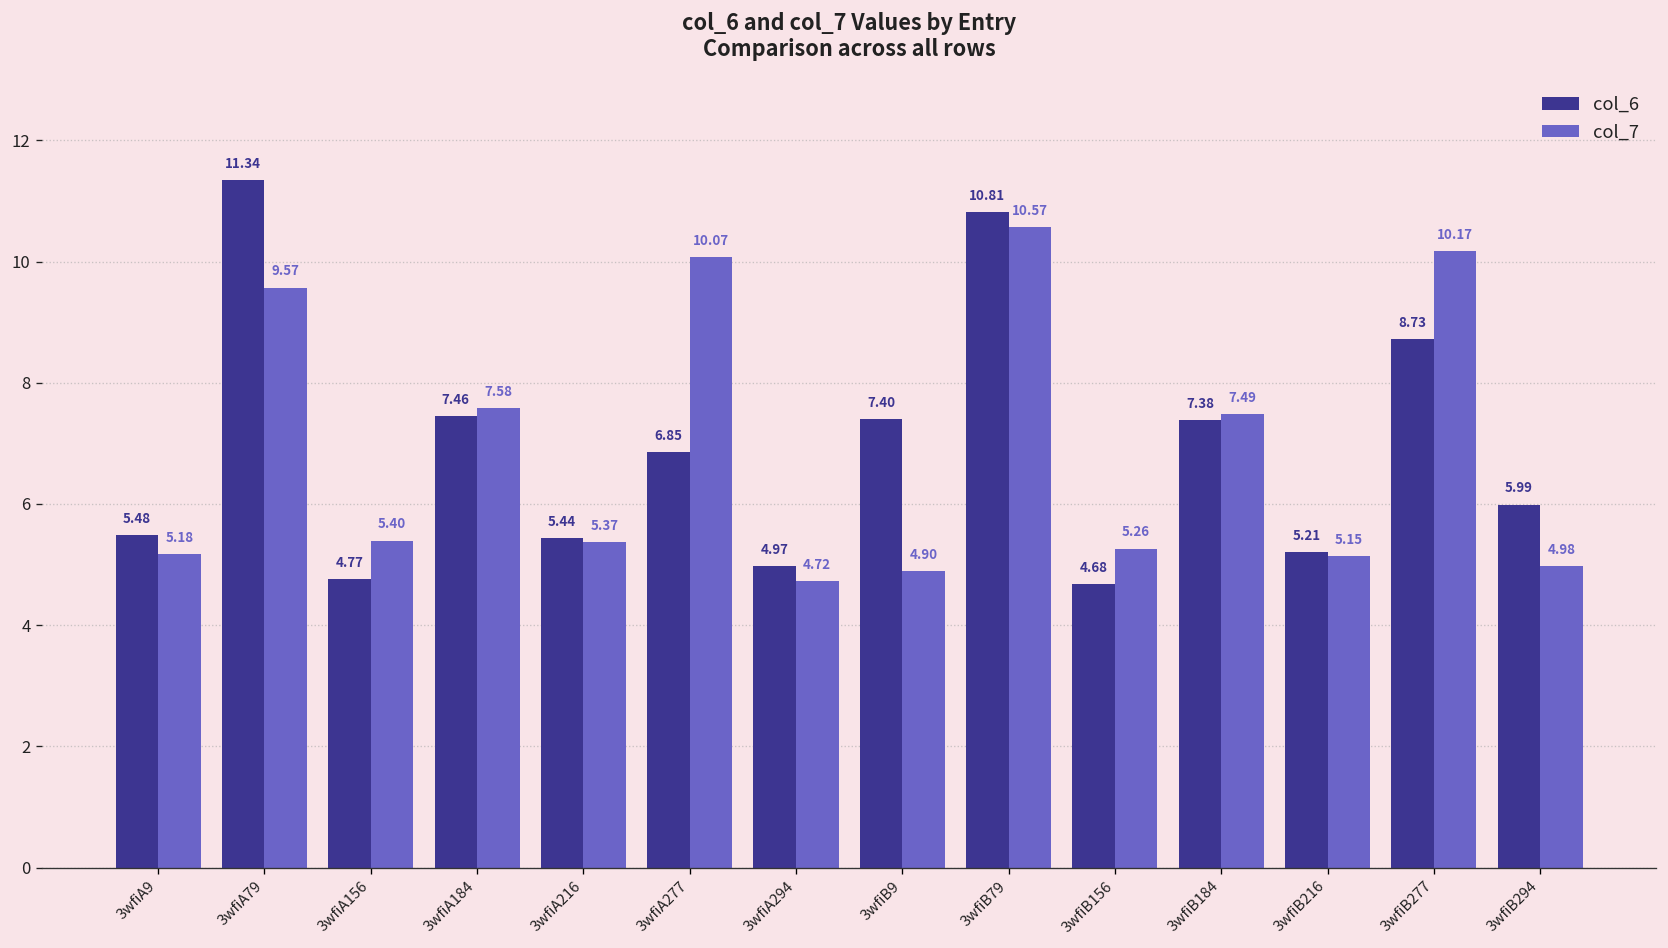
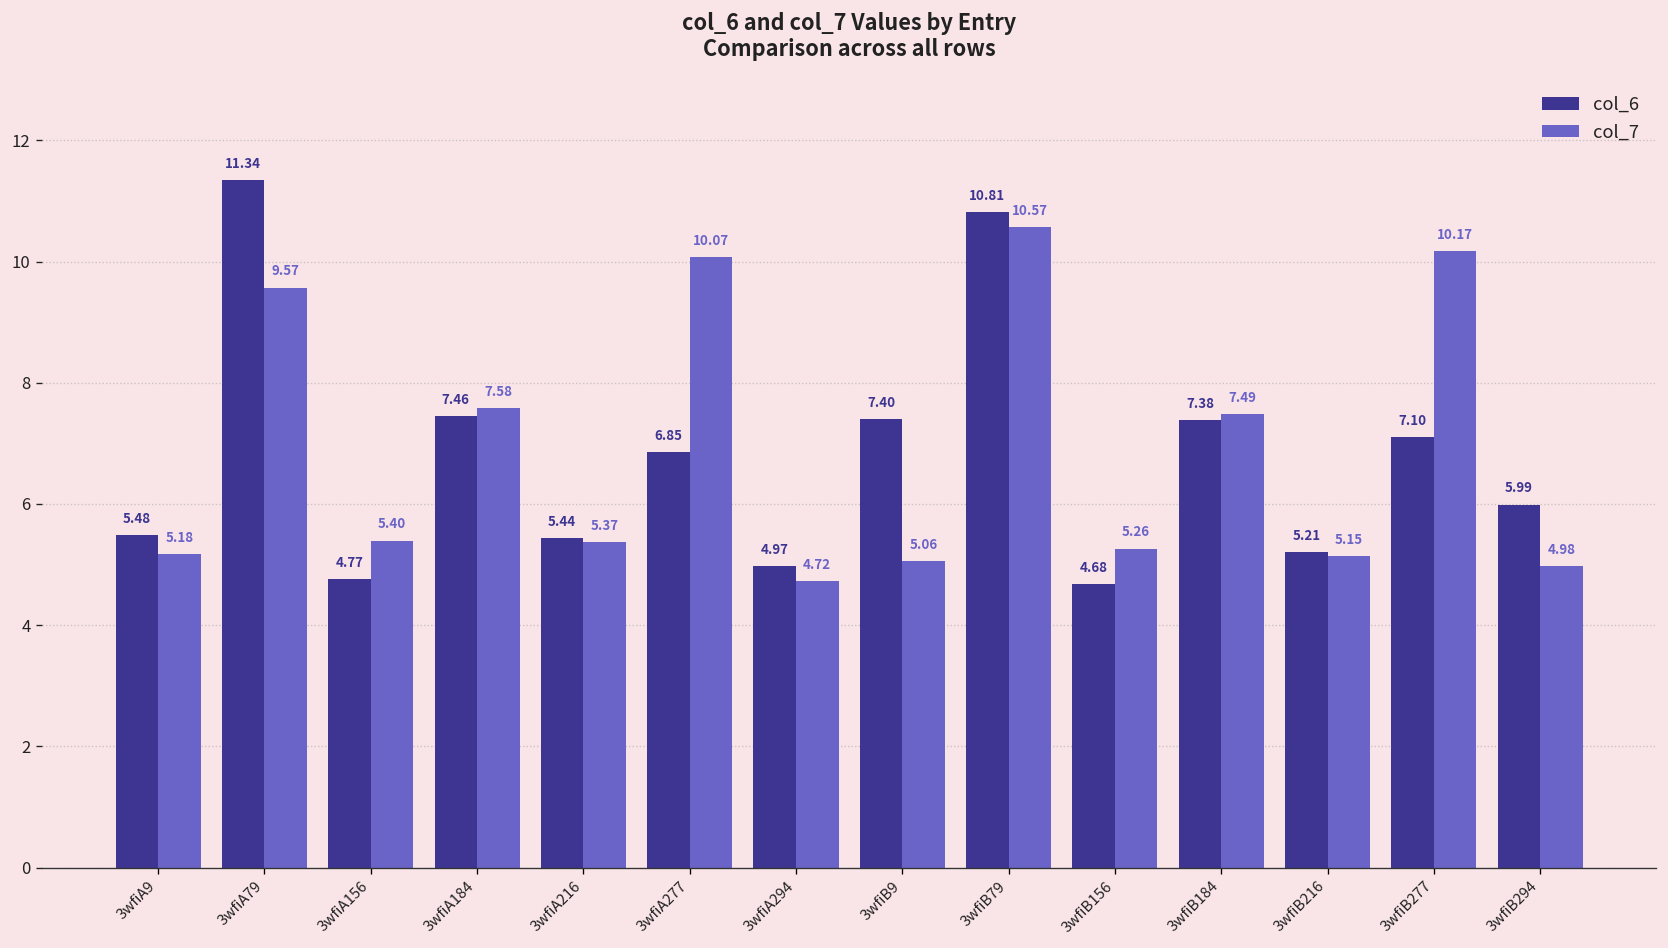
col_7, 3wfiB9: 4.90 -> 5.06
col_6, 3wfiB277: 8.73 -> 7.10
